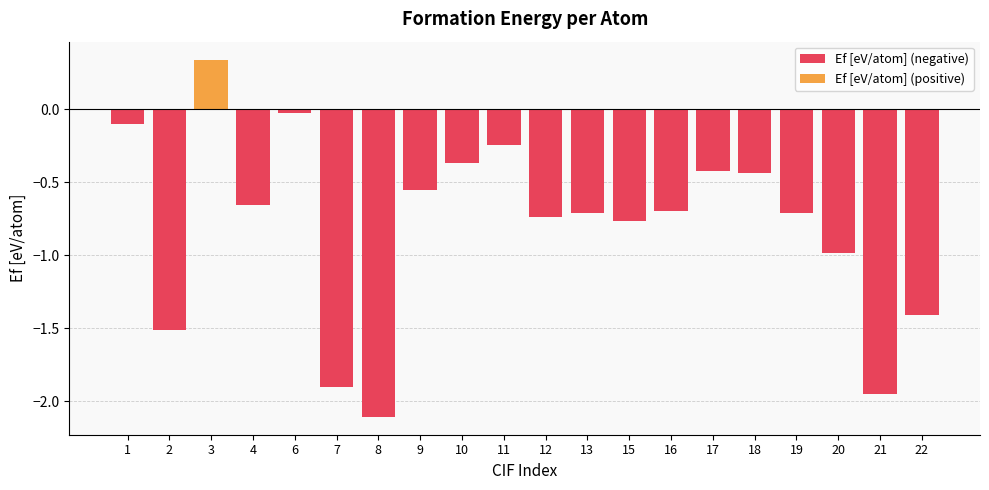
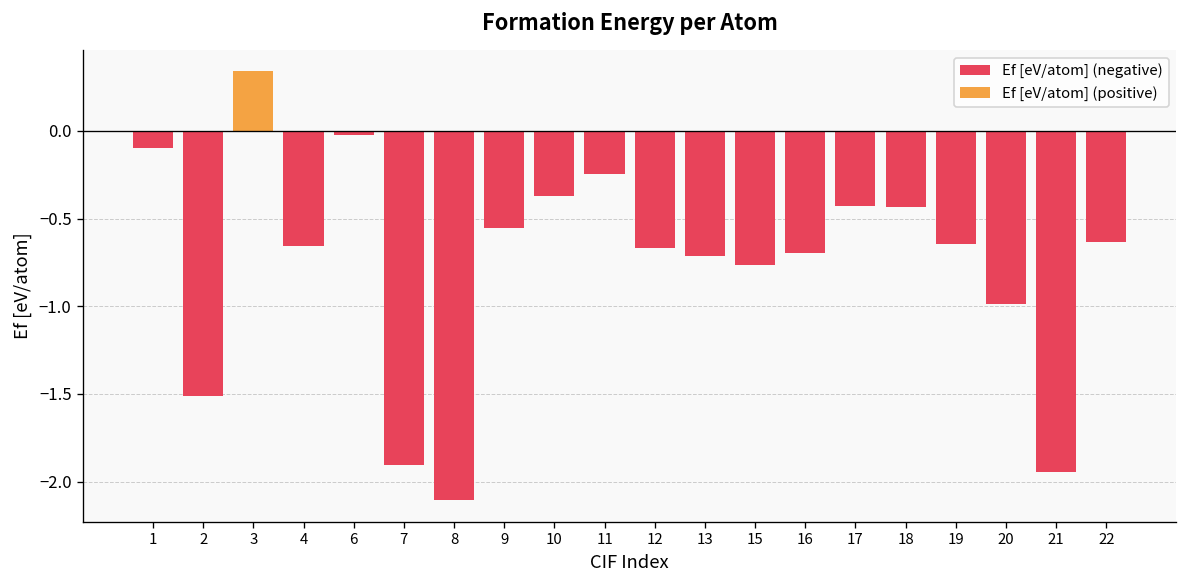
Ef [eV/atom] (negative), 12: -0.74 -> -0.67
Ef [eV/atom] (negative), 19: -0.71 -> -0.64
Ef [eV/atom] (negative), 22: -1.41 -> -0.64
